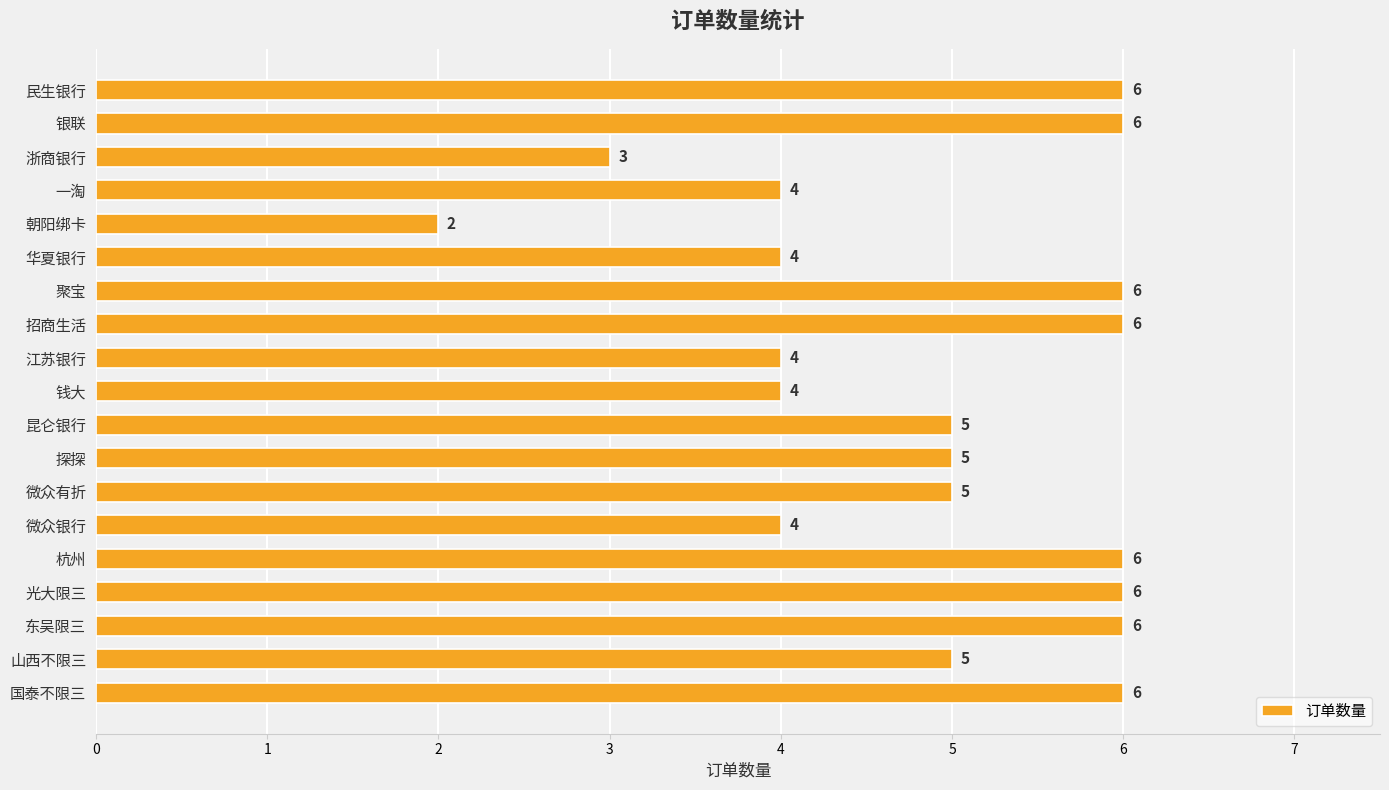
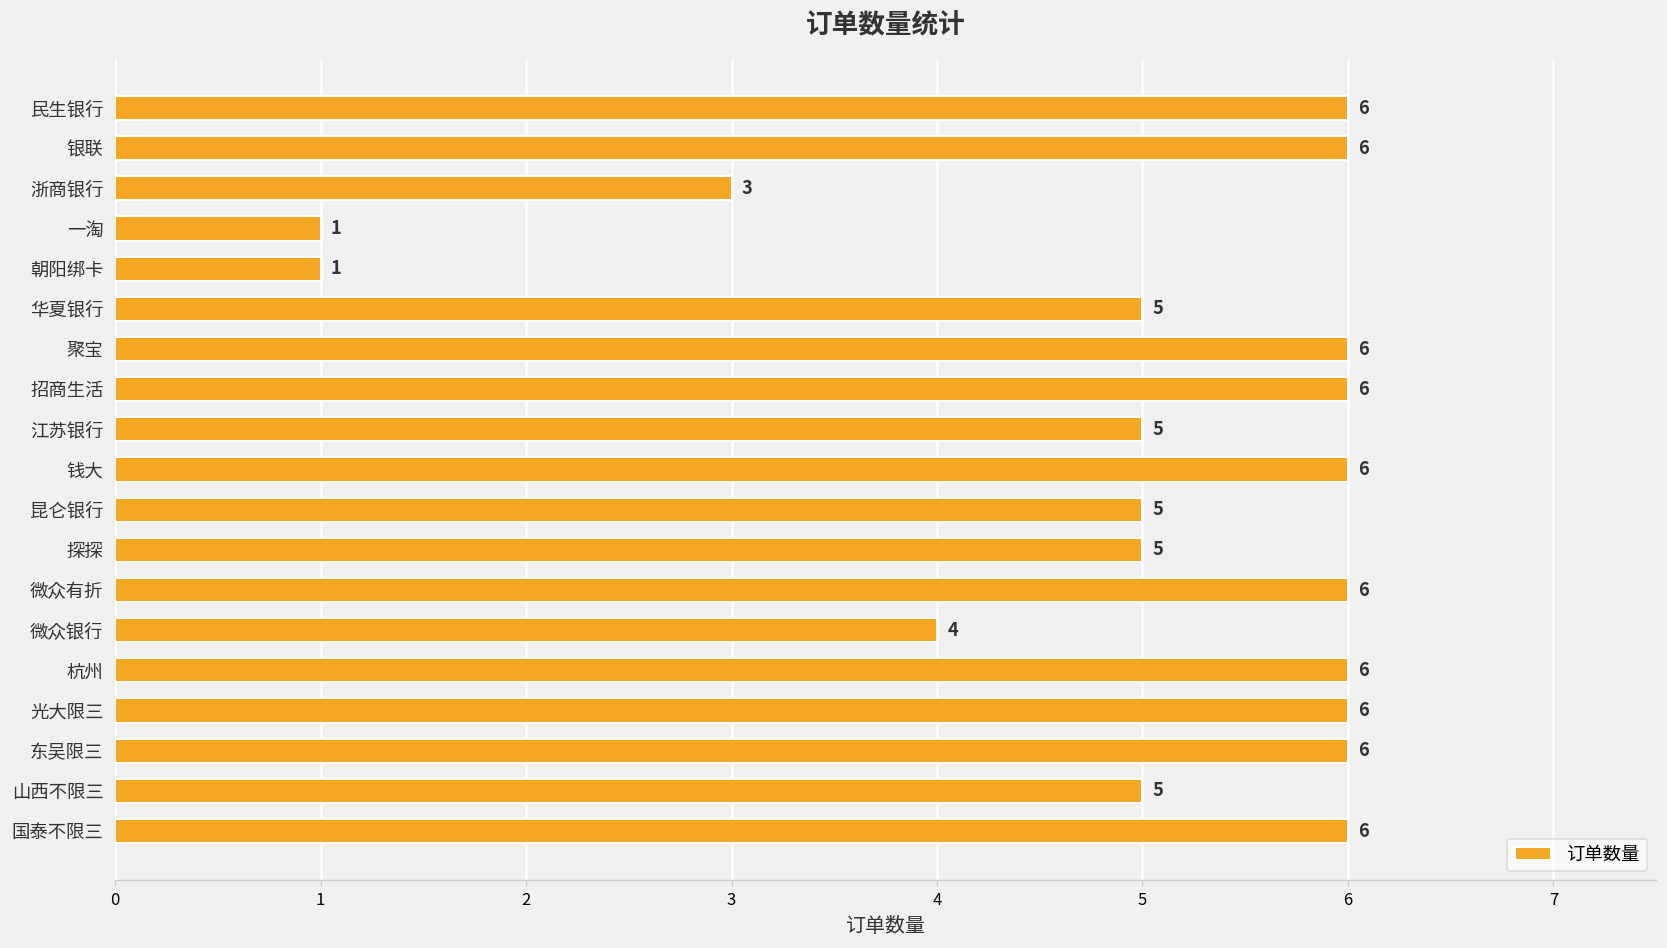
一淘: 4 -> 1
朝阳绑卡: 2 -> 1
华夏银行: 4 -> 5
江苏银行: 4 -> 5
钱大: 4 -> 6
微众有折: 5 -> 6
